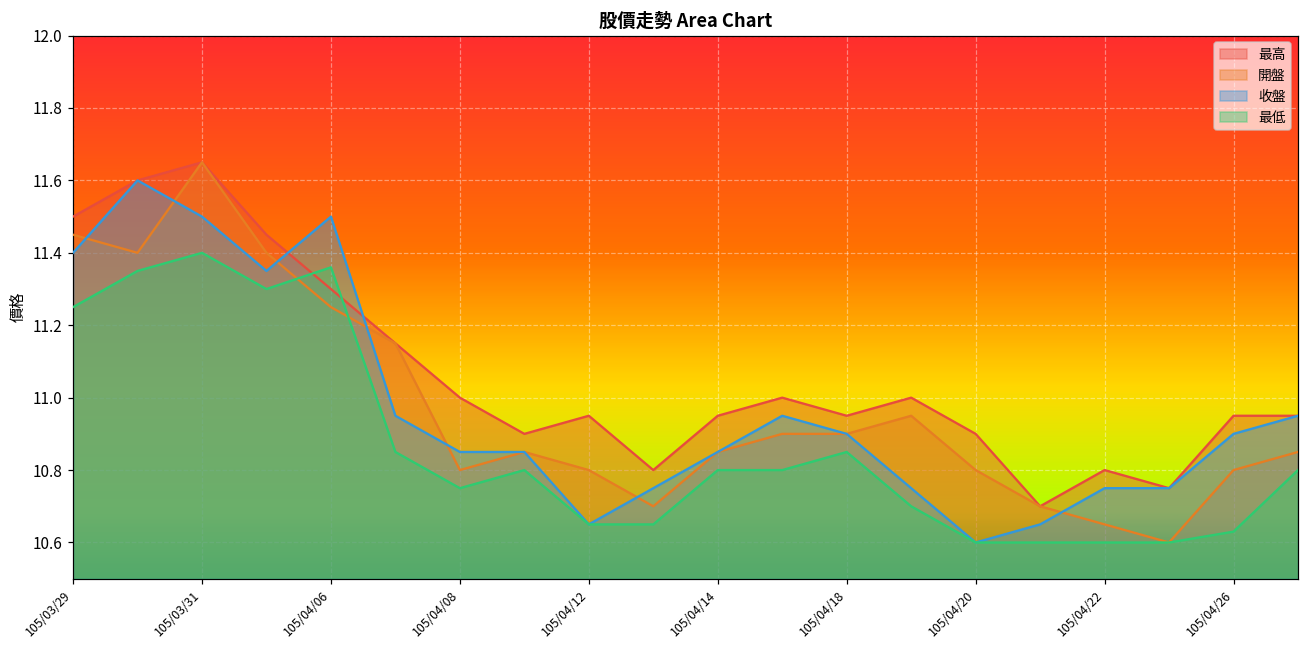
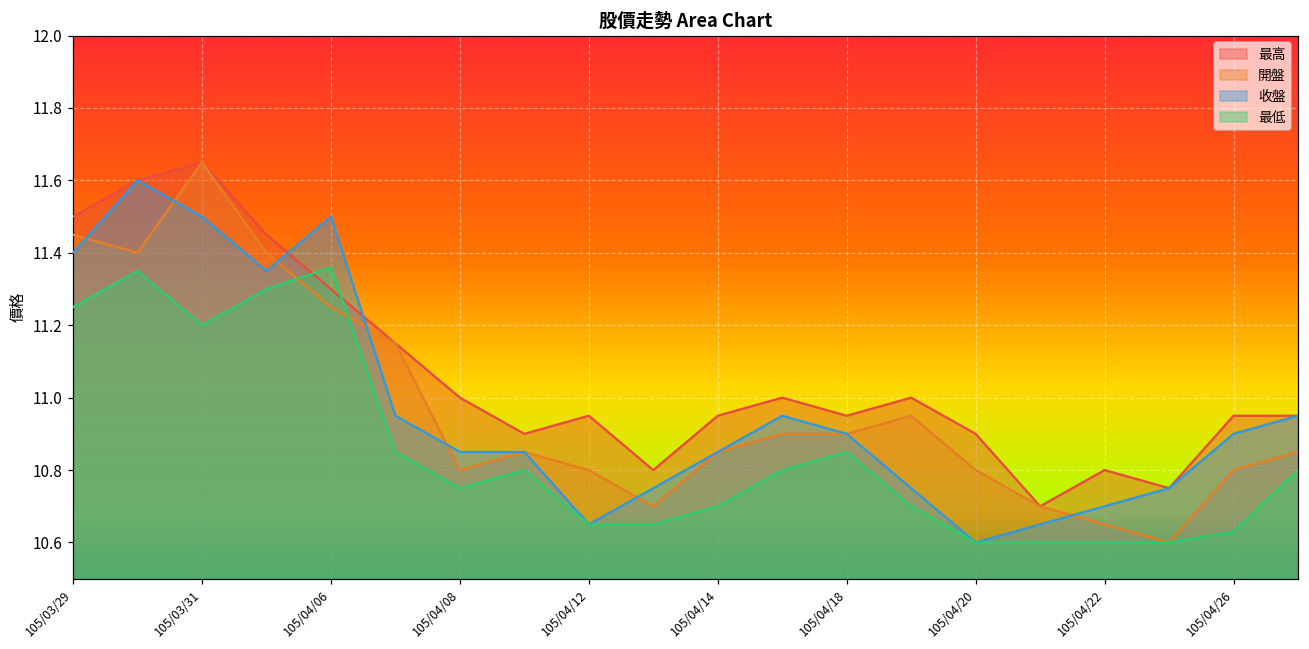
最低, 105/03/31: 11.4 -> 11.2
最低, 105/04/14: 10.8 -> 10.7
收盤, 105/04/22: 10.75 -> 10.70
